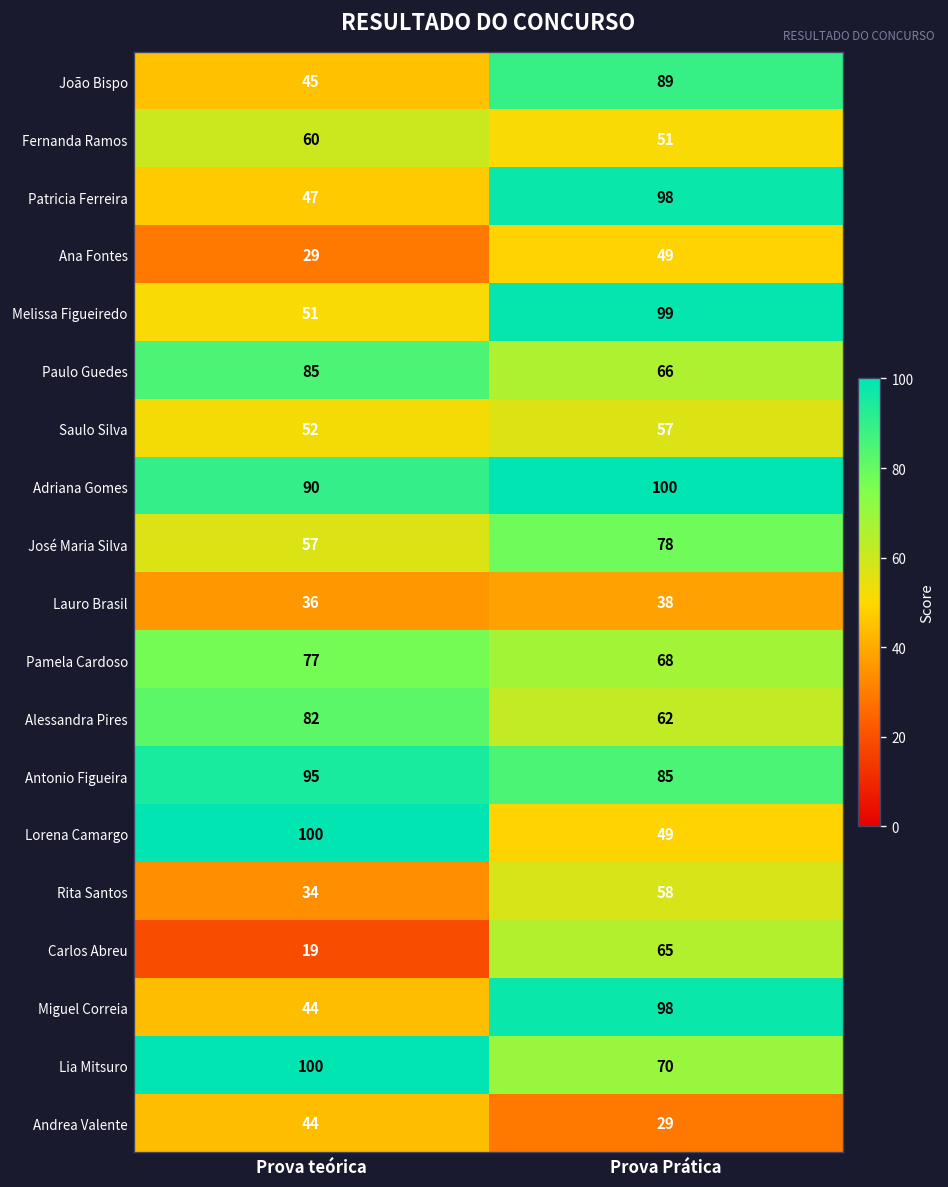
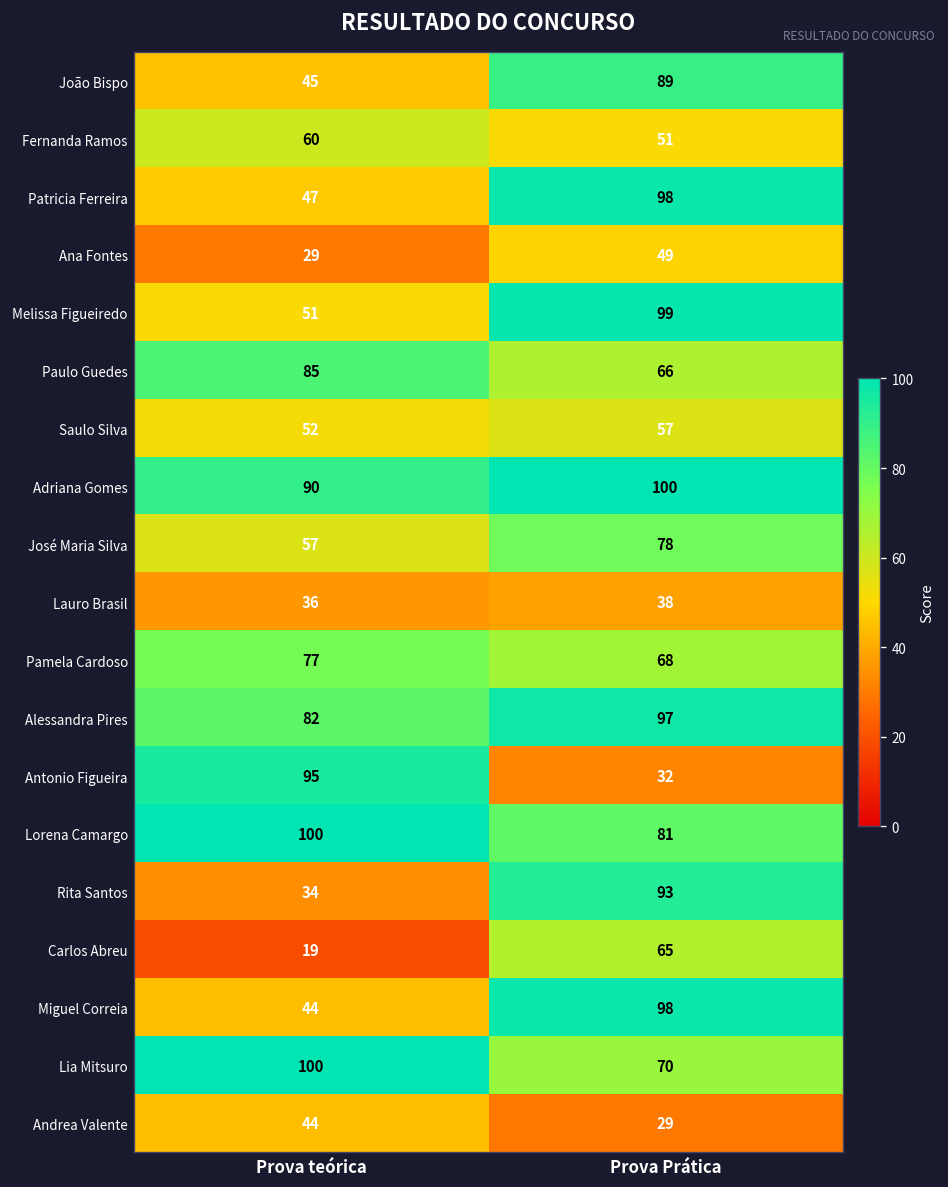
Alessandra Pires, Prova Prática: 62 -> 97
Antonio Figueira, Prova Prática: 85 -> 32
Lorena Camargo, Prova Prática: 49 -> 81
Rita Santos, Prova Prática: 58 -> 93
